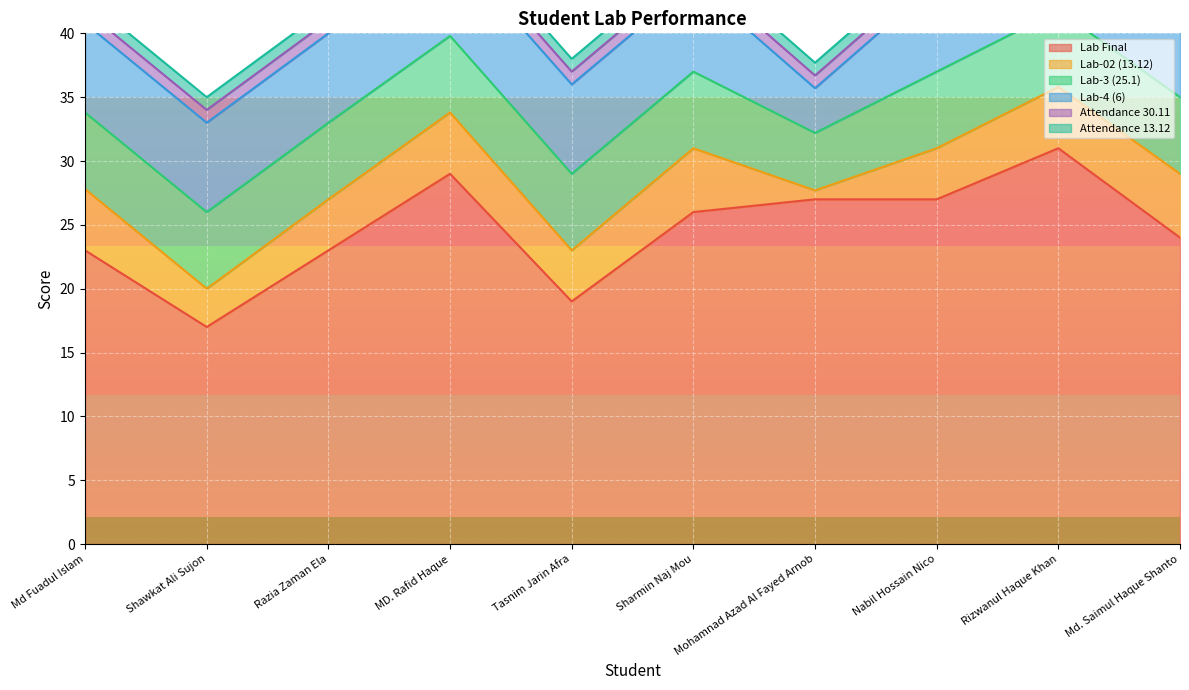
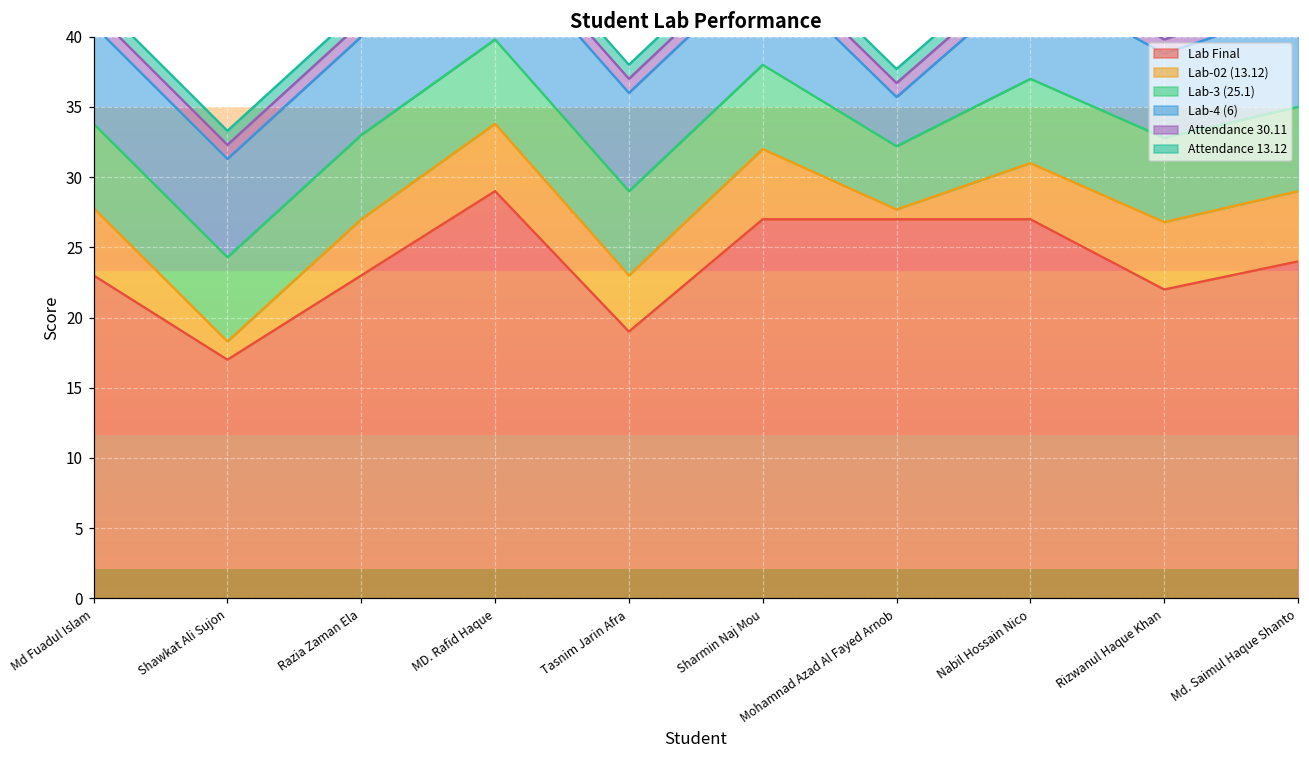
Lab-02 (13.12), Shawkat Ali Sujon: 3.0 -> 1.3
Lab Final, Sharmin Naj Mou: 26 -> 27
Lab Final, Rizwanul Haque Khan: 31 -> 22
